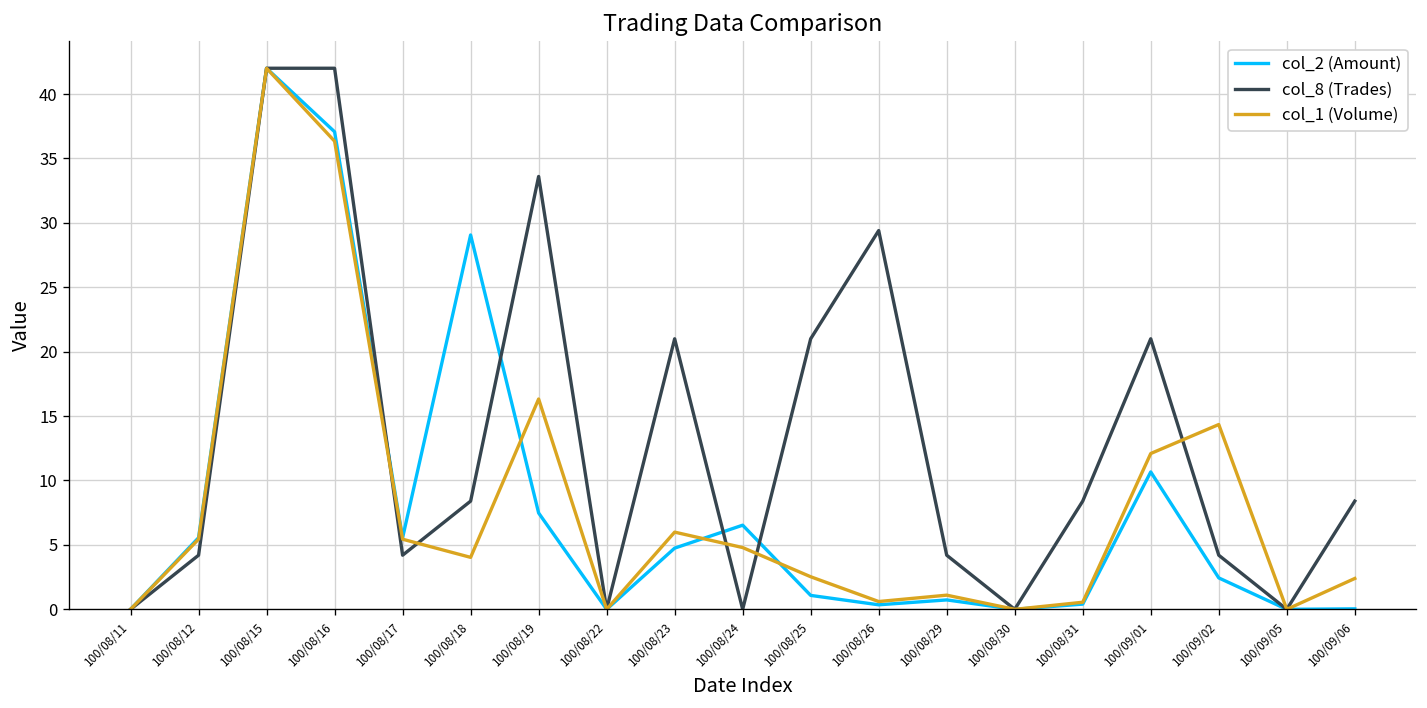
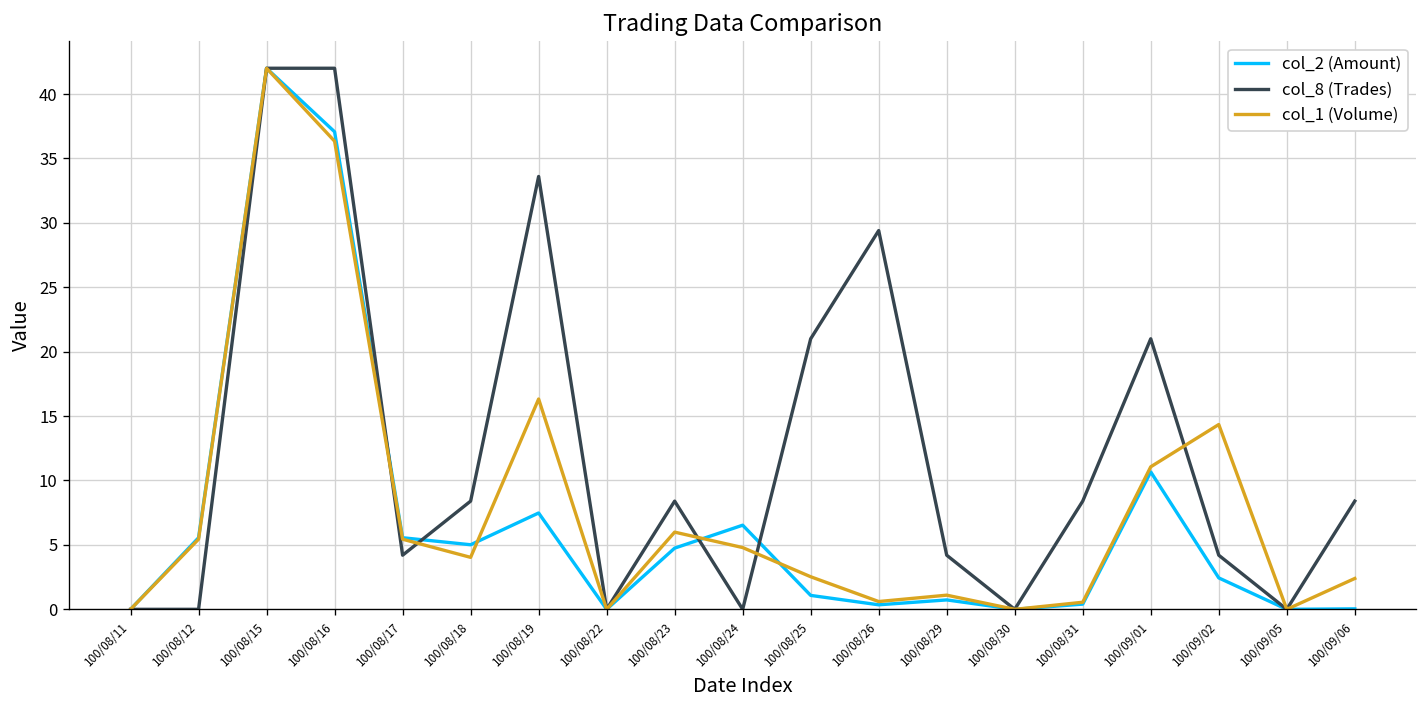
col_8 (Trades), 100/08/12: 4.2 -> 0.0
col_2 (Amount), 100/08/18: 29.1 -> 5.0
col_8 (Trades), 100/08/23: 21.0 -> 8.4
col_1 (Volume), 100/09/01: 12.1 -> 11.1
